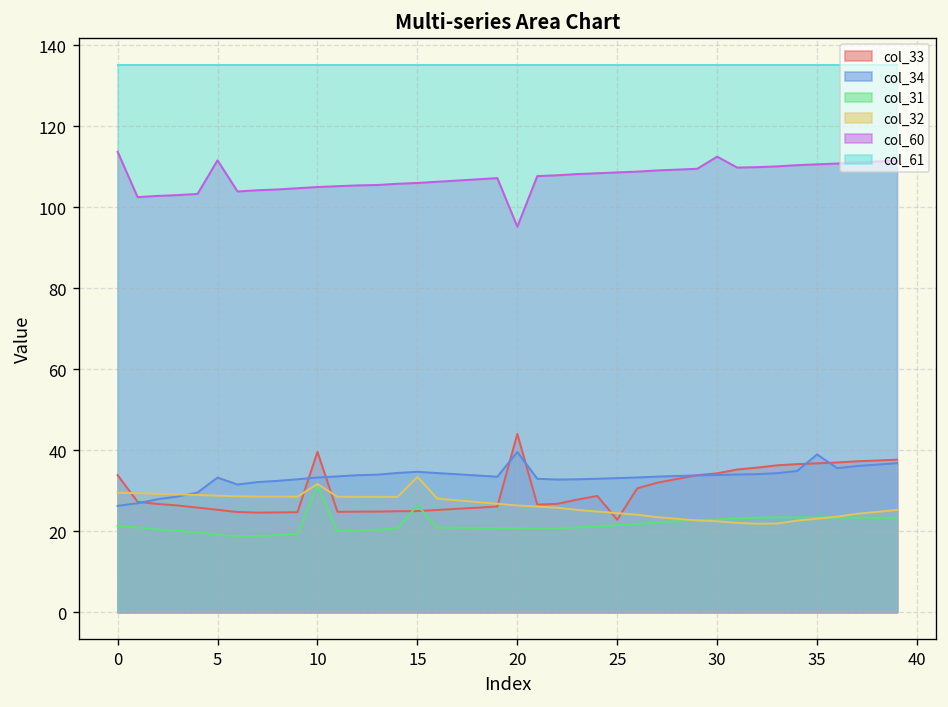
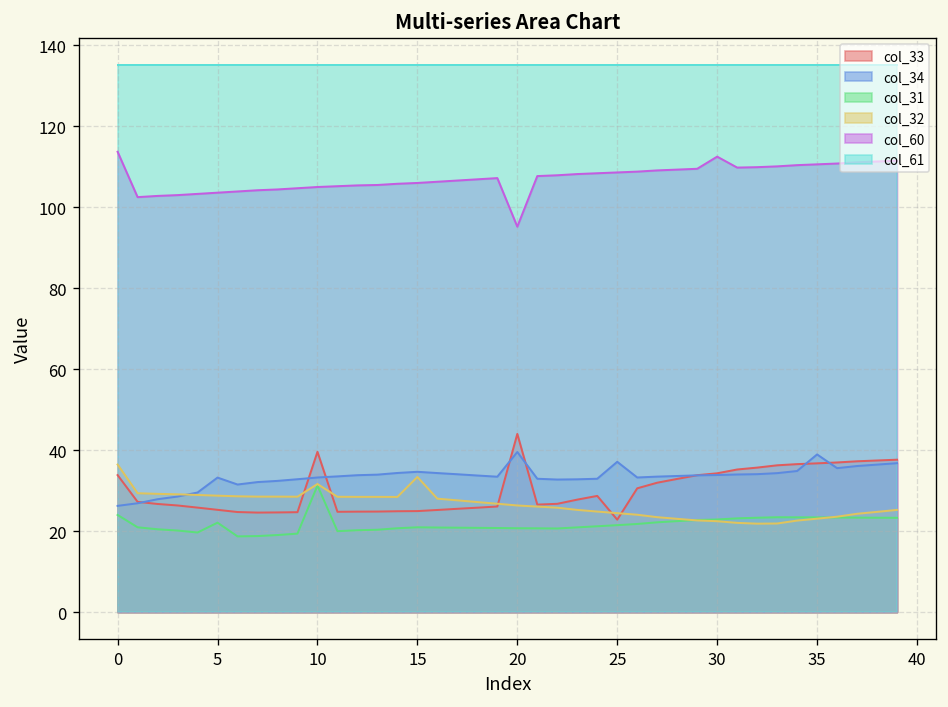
col_31, 0: 21 -> 24
col_32, 0: 29 -> 36
col_31, 5: 19 -> 22
col_60, 5: 112 -> 104
col_31, 15: 26 -> 21
col_34, 25: 33 -> 37
